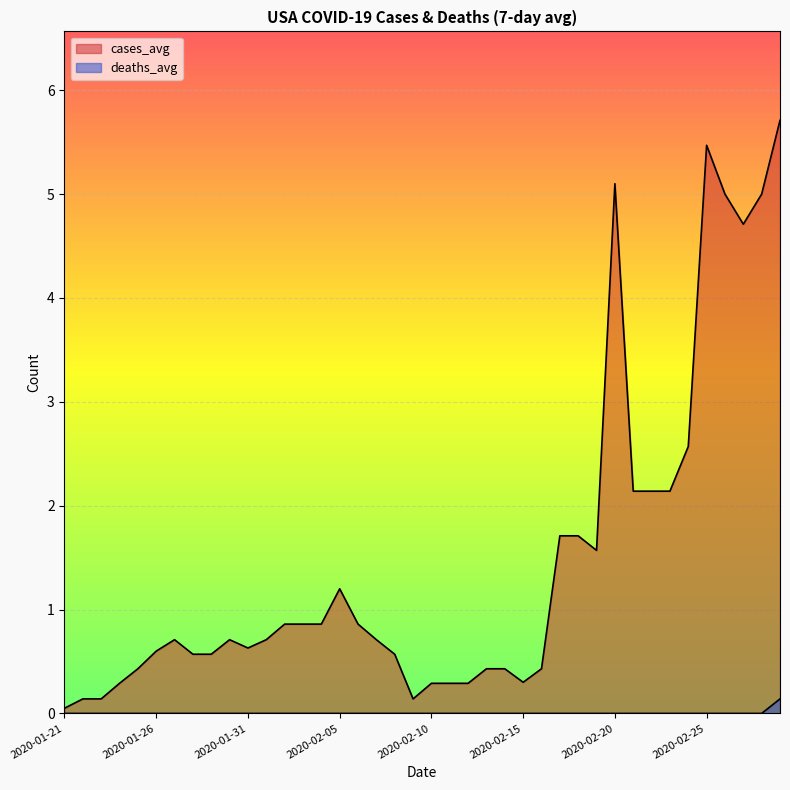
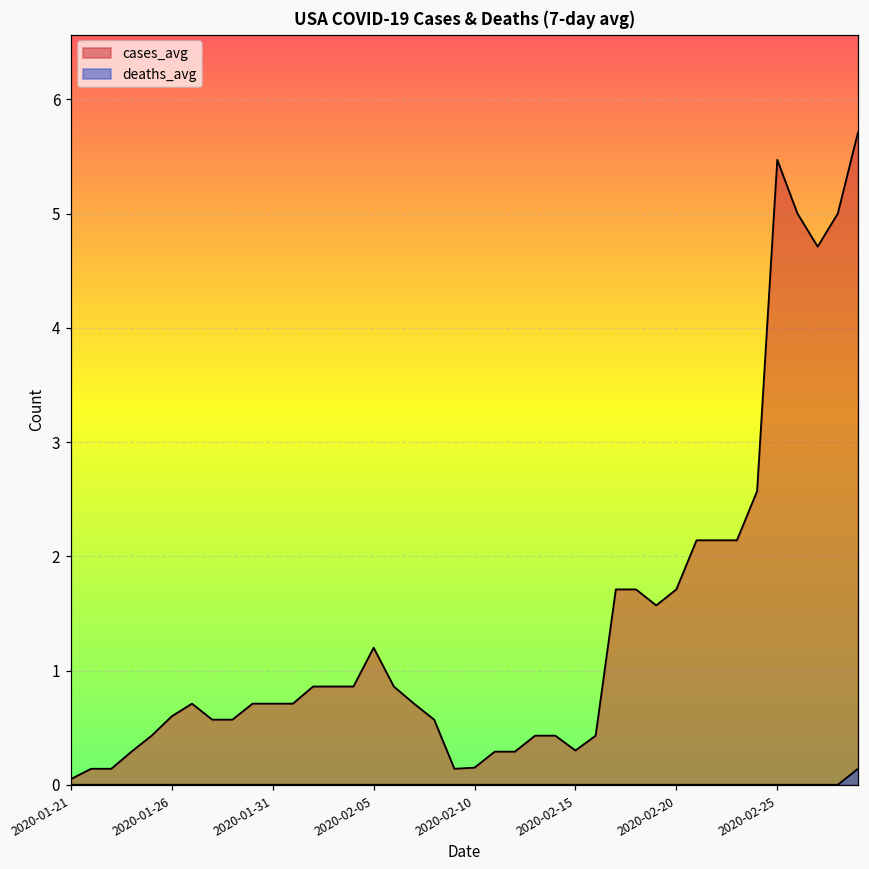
cases_avg, 2020-01-31: 0.63 -> 0.71
cases_avg, 2020-02-10: 0.29 -> 0.15
cases_avg, 2020-02-20: 5.10 -> 1.71
